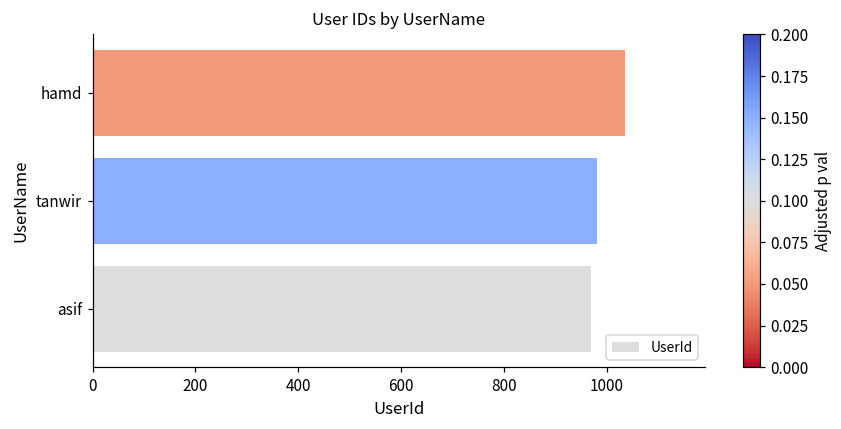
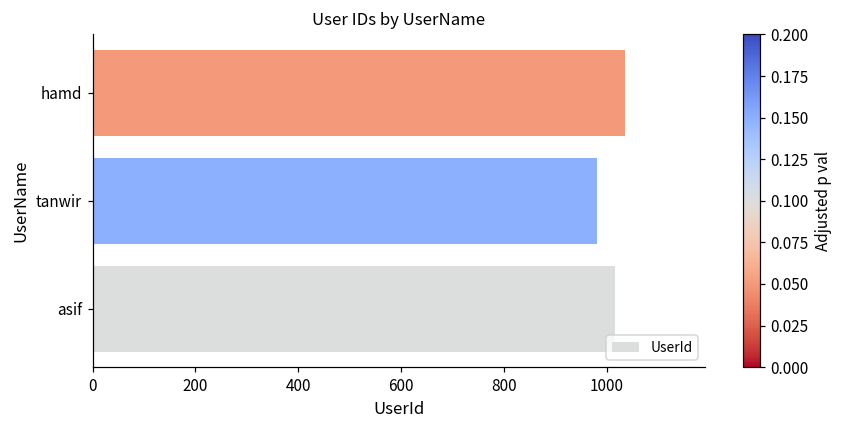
asif: 970 -> 1020
